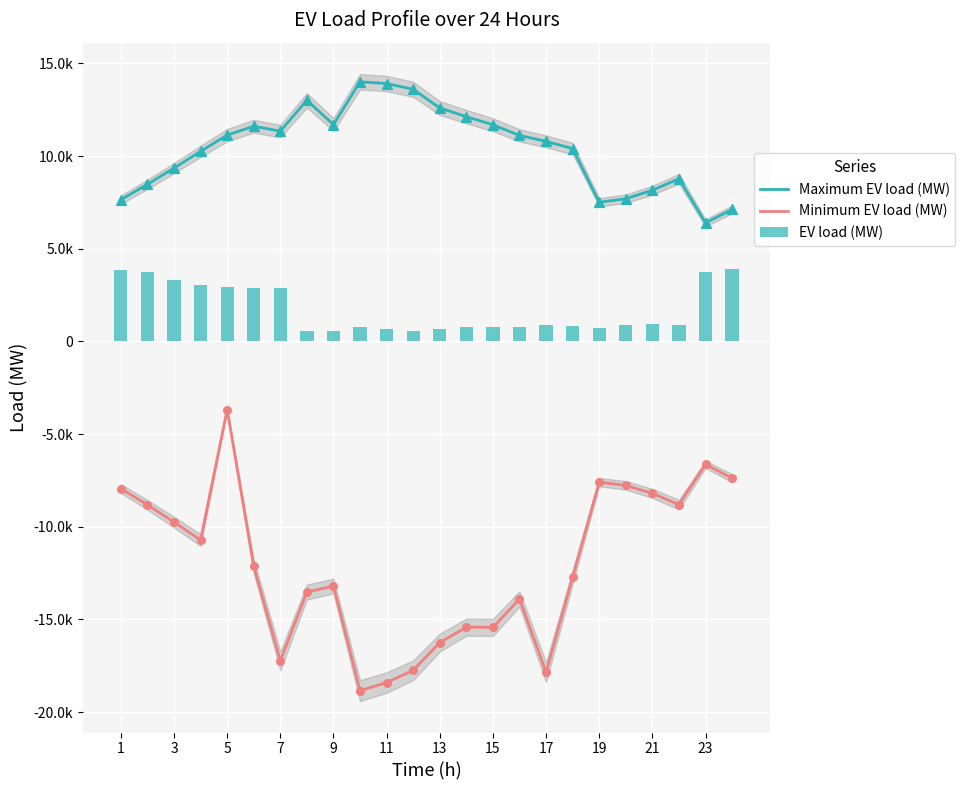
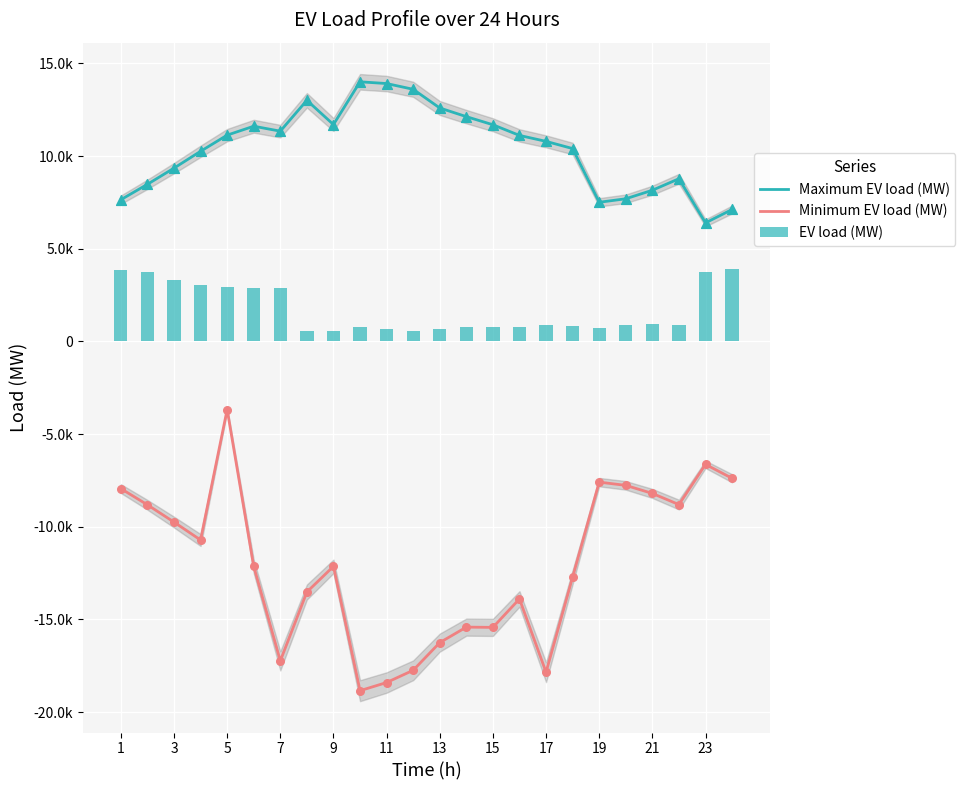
Minimum EV load (MW), 9: -13200 -> -12100
